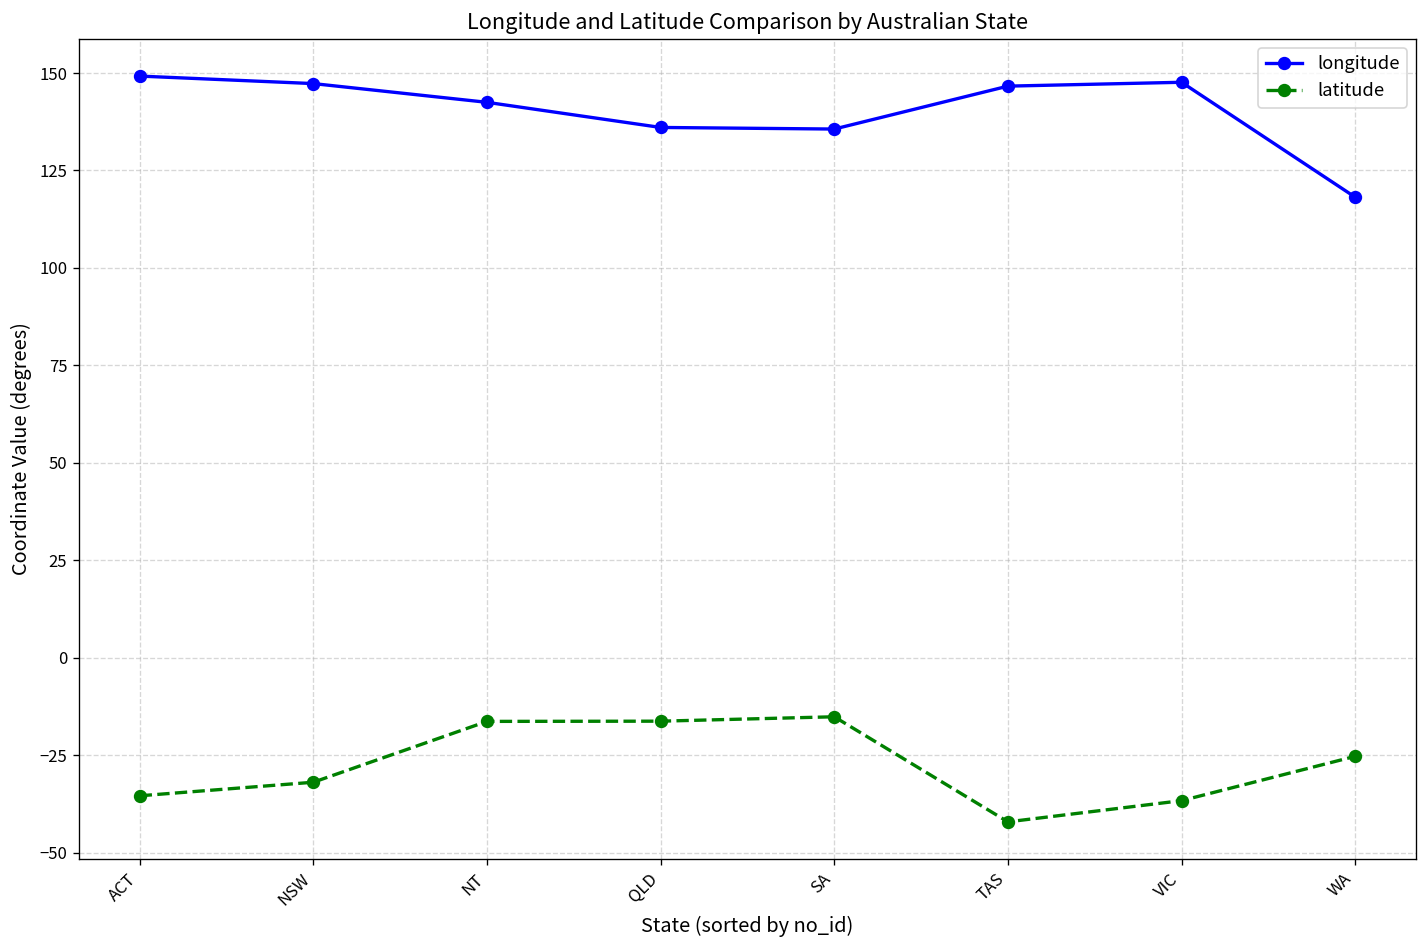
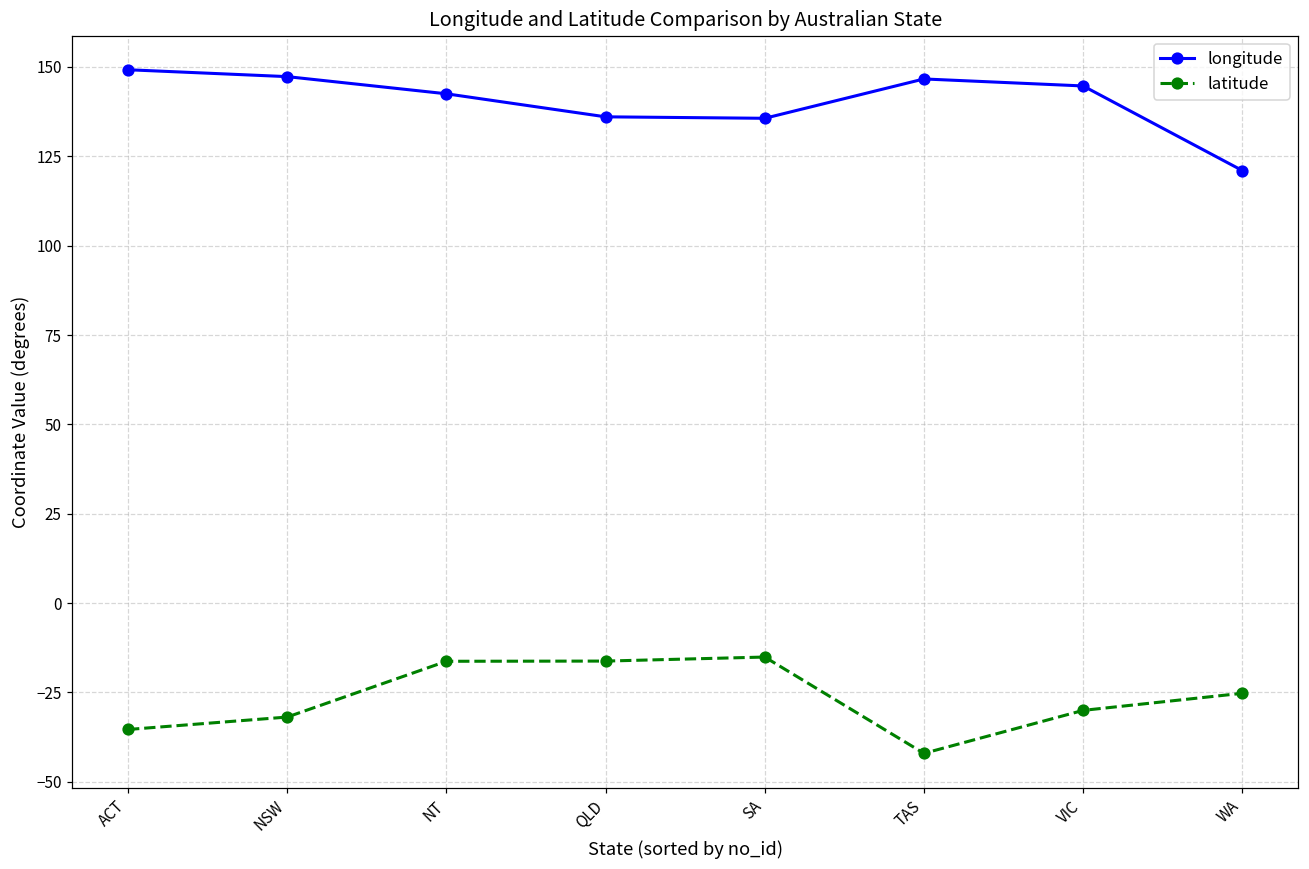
longitude, VIC: 148 -> 145
latitude, VIC: -37 -> -30
longitude, WA: 118 -> 121
